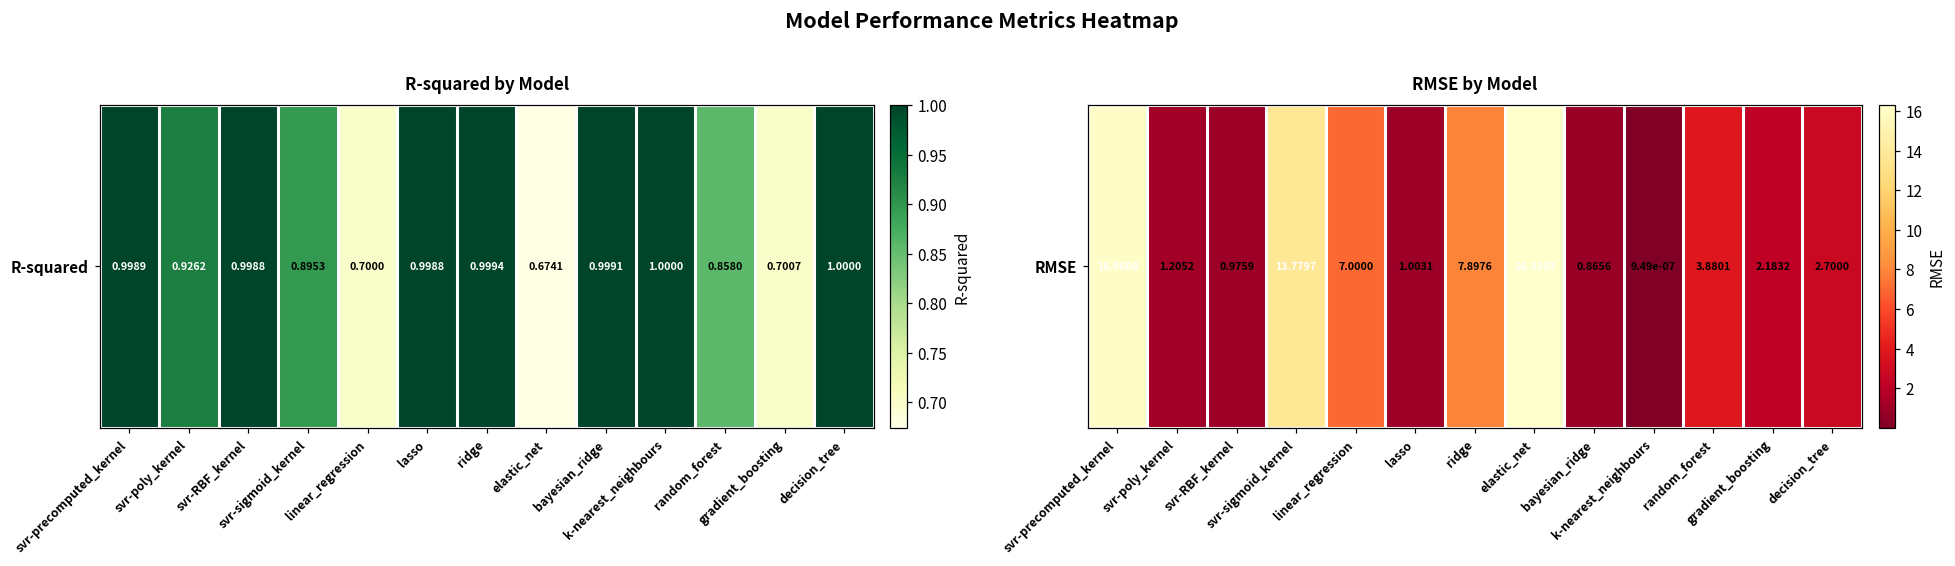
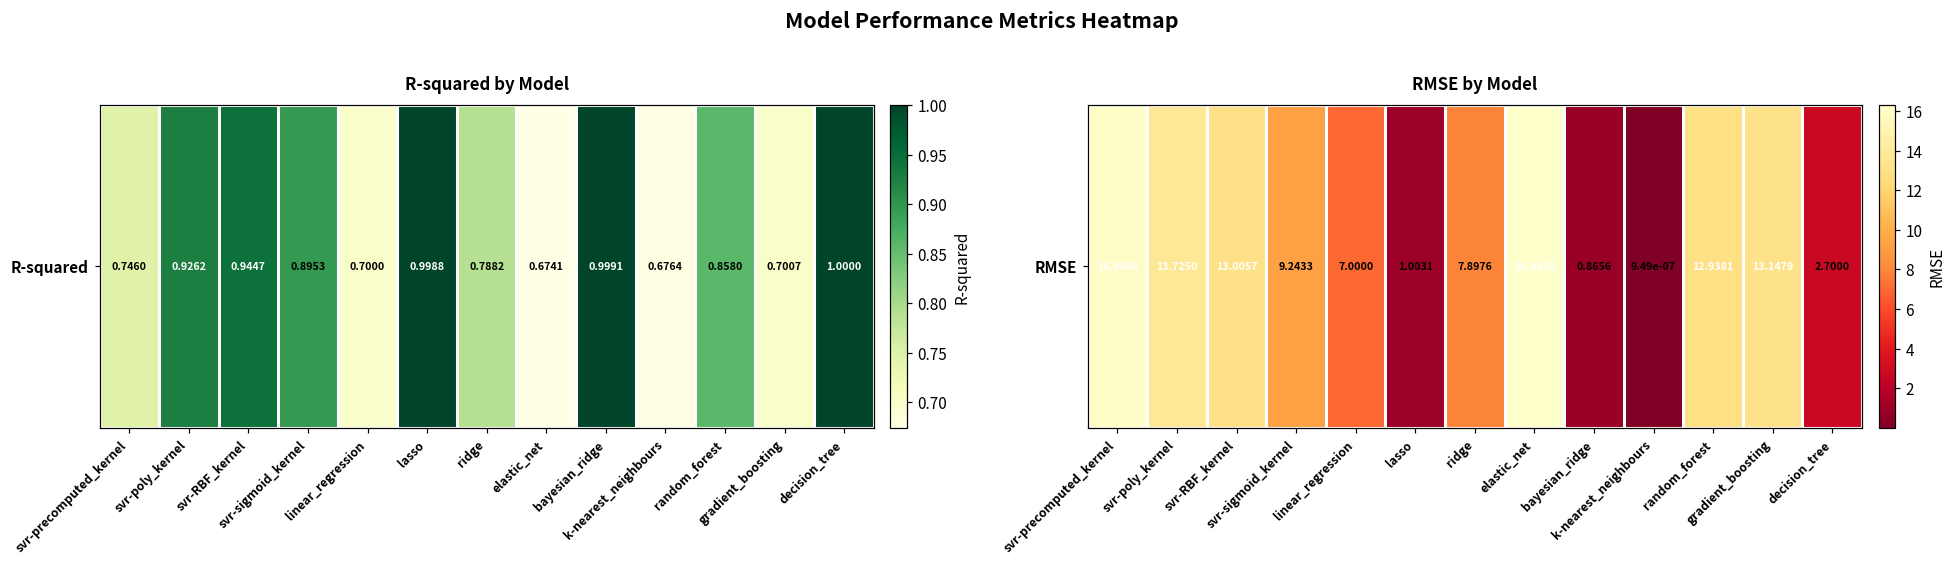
R-squared by Model, R-squared, svr-precomputed_kernel: 0.9989 -> 0.7460
R-squared by Model, R-squared, svr-RBF_kernel: 0.9988 -> 0.9447
R-squared by Model, R-squared, ridge: 0.9994 -> 0.7882
R-squared by Model, R-squared, k-nearest_neighbours: 1.0000 -> 0.6764
RMSE by Model, RMSE, svr-poly_kernel: 1.2052 -> 13.7250
RMSE by Model, RMSE, svr-RBF_kernel: 0.9759 -> 13.0057
RMSE by Model, RMSE, svr-sigmoid_kernel: 13.7797 -> 9.2433
RMSE by Model, RMSE, random_forest: 3.8801 -> 12.9381
RMSE by Model, RMSE, gradient_boosting: 2.1832 -> 13.1479
